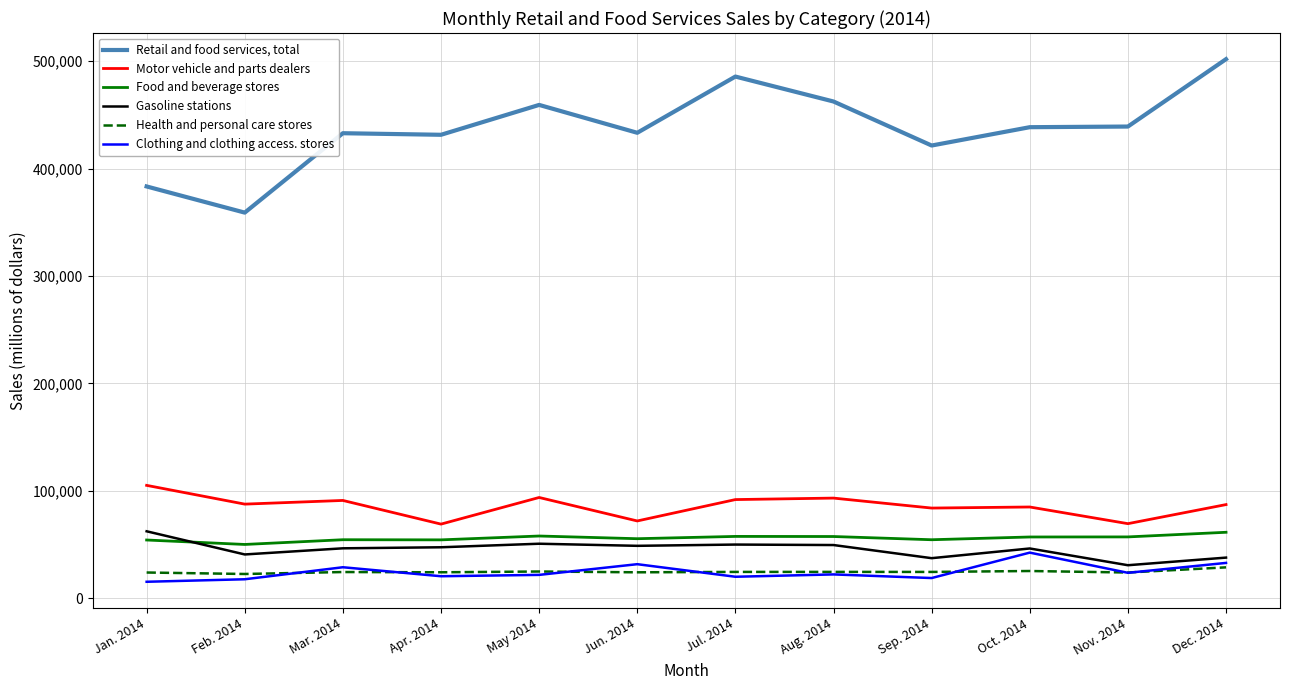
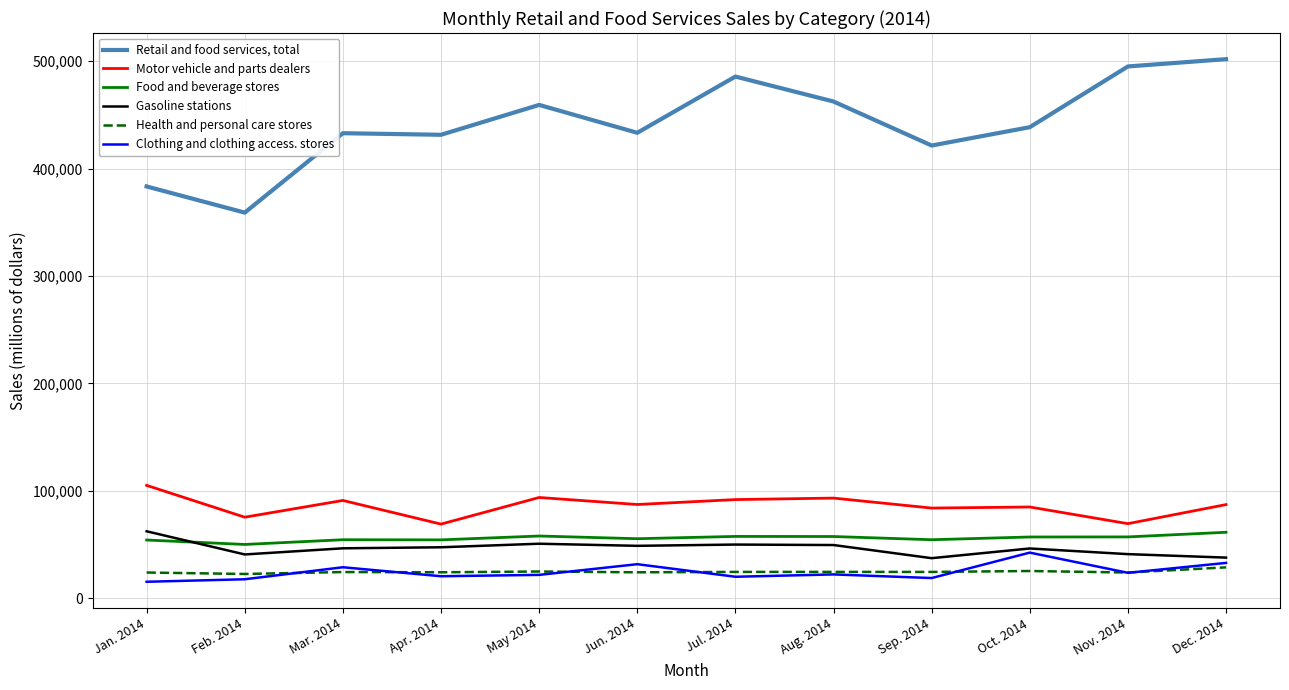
Motor vehicle and parts dealers, Feb. 2014: 88,000 -> 75,000
Motor vehicle and parts dealers, Jun. 2014: 72,000 -> 87,000
Retail and food services, total, Nov. 2014: 439,000 -> 495,000
Gasoline stations, Nov. 2014: 31,000 -> 41,000
